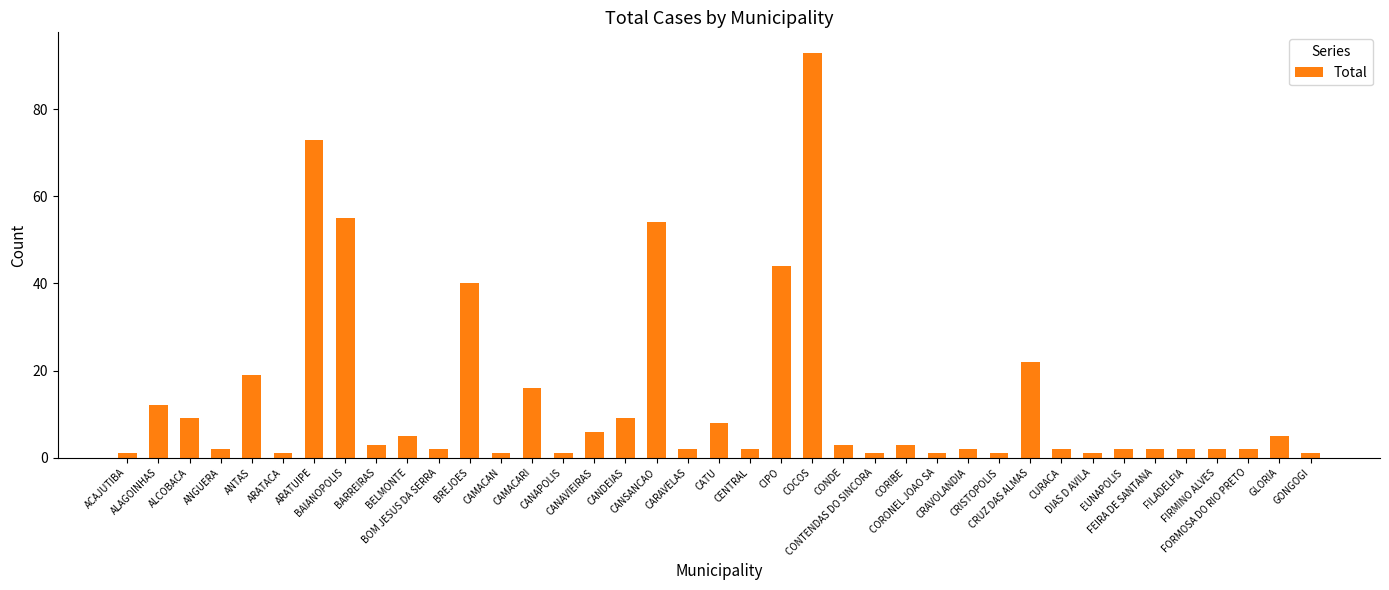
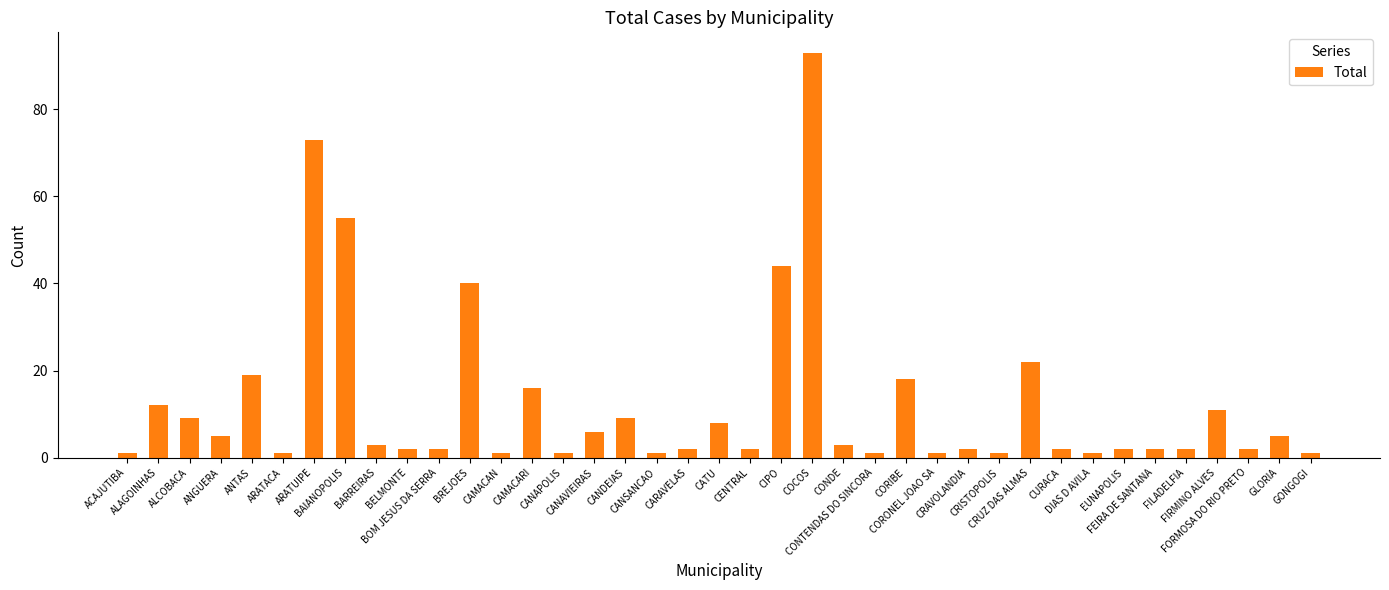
ANGUERA: 2 -> 5
BELMONTE: 5 -> 2
CANSANCAO: 54 -> 1
CORIBE: 3 -> 18
FIRMINO ALVES: 2 -> 11
